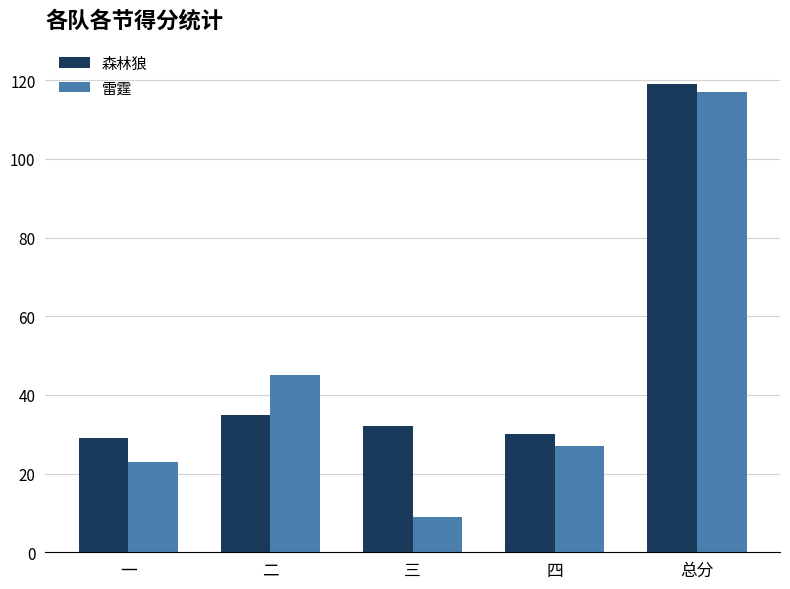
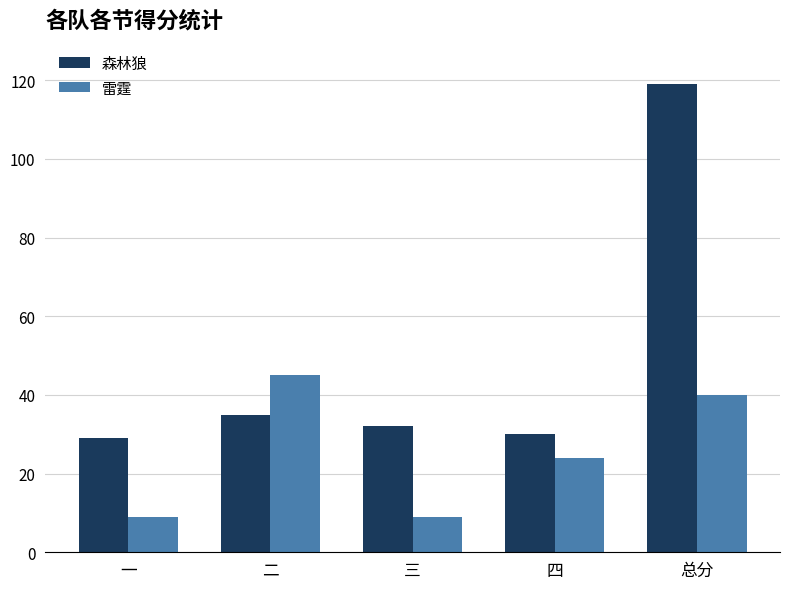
雷霆, 一: 23 -> 9
雷霆, 四: 27 -> 24
雷霆, 总分: 117 -> 40
